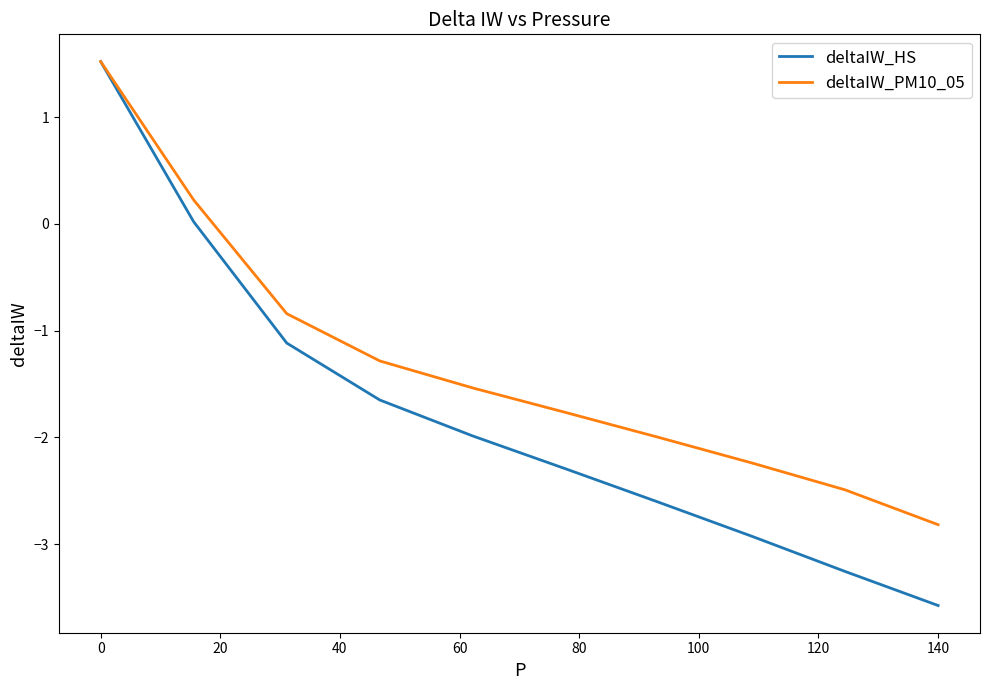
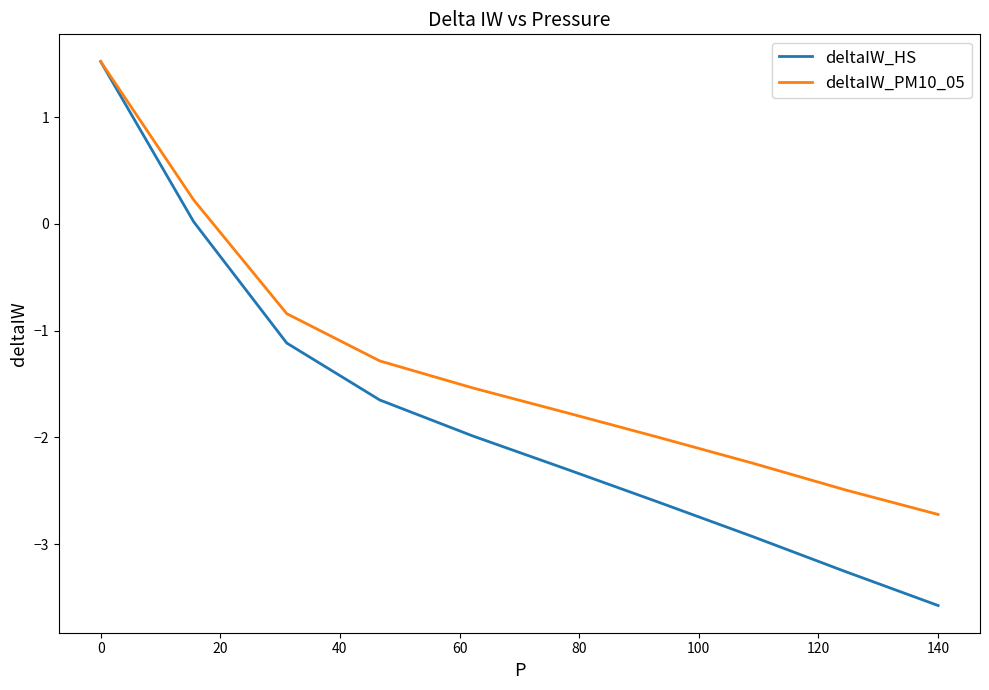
deltaIW_PM10_05, 140: -2.82 -> -2.72
